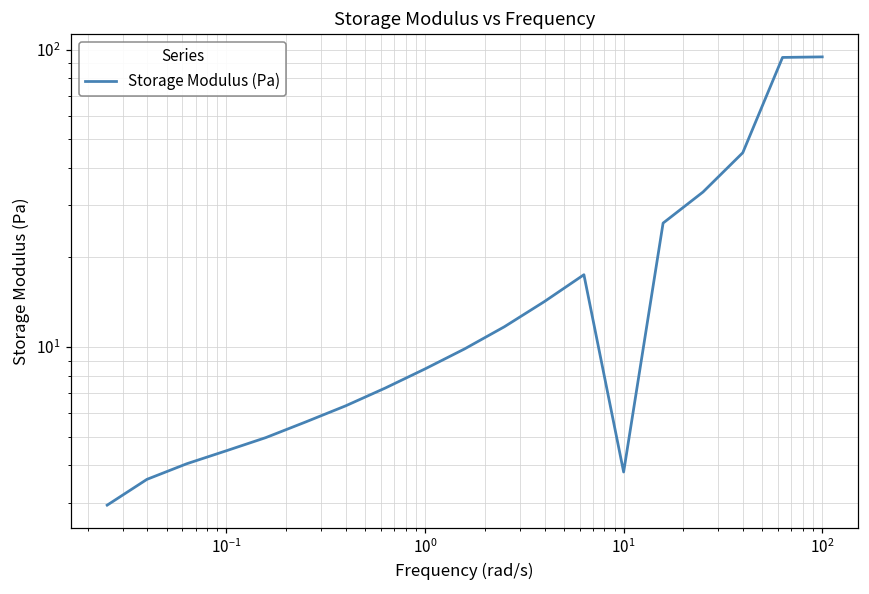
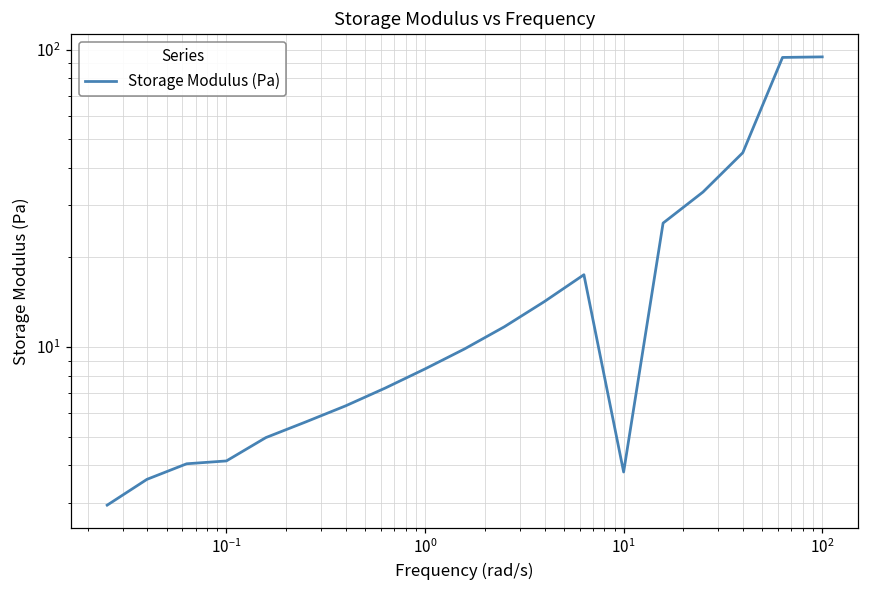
10^-1: 4.5 -> 4.1
